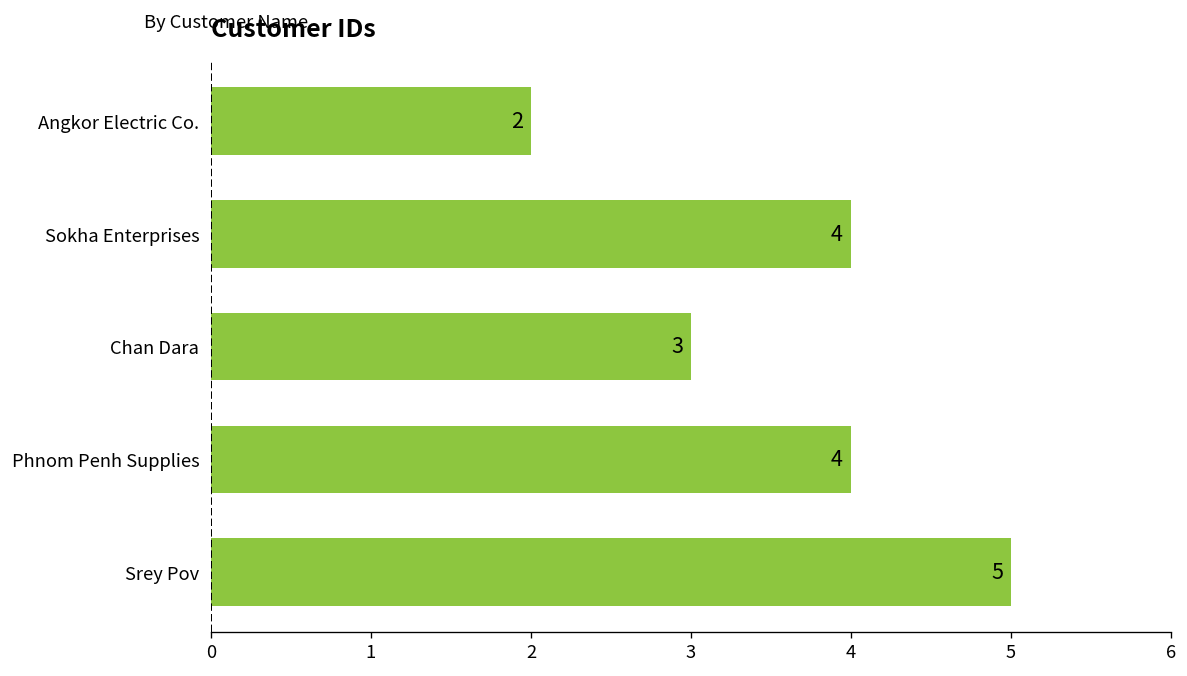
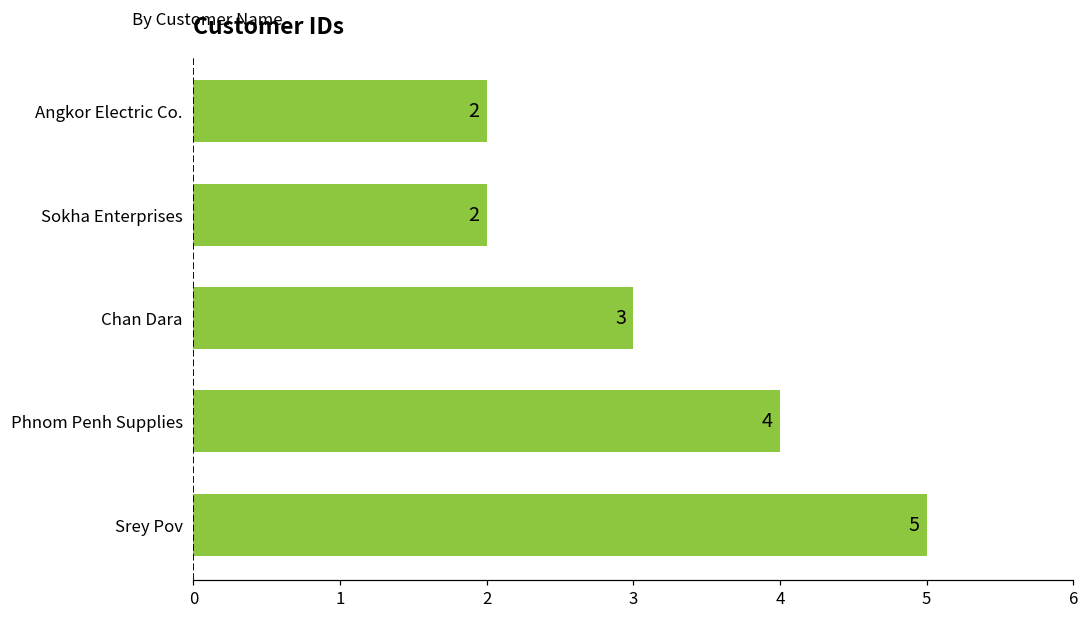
Sokha Enterprises: 4 -> 2
